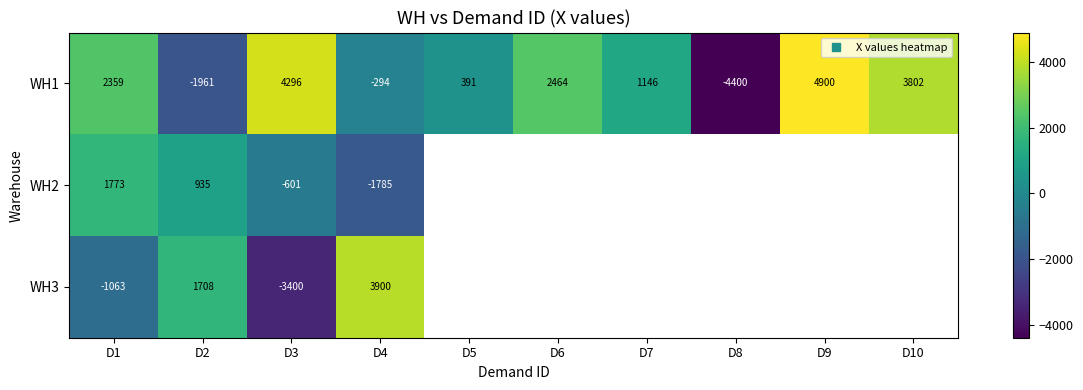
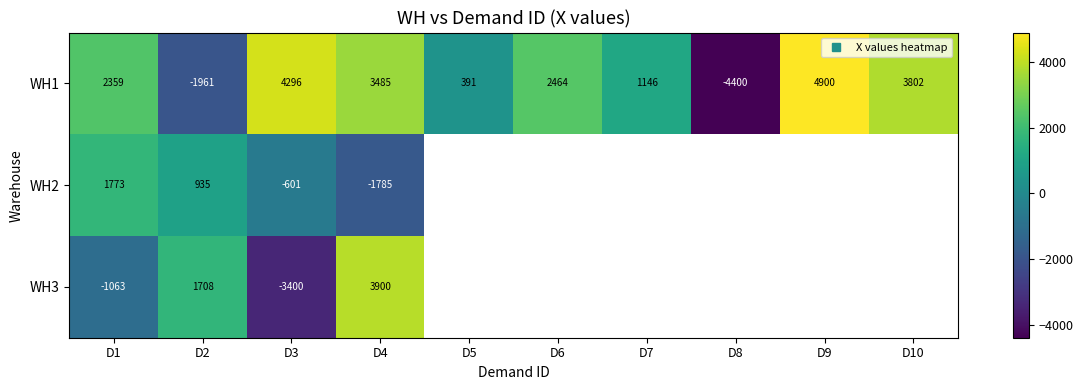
WH1, D4: -294 -> 3485
